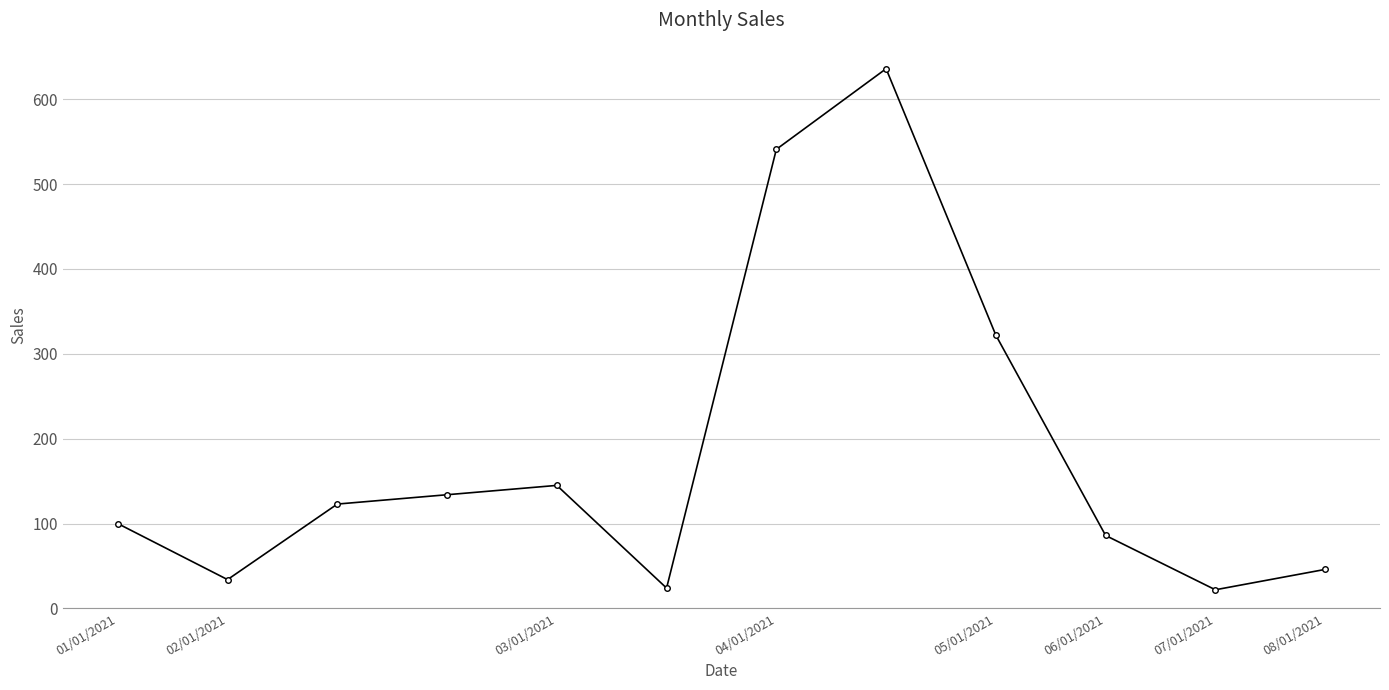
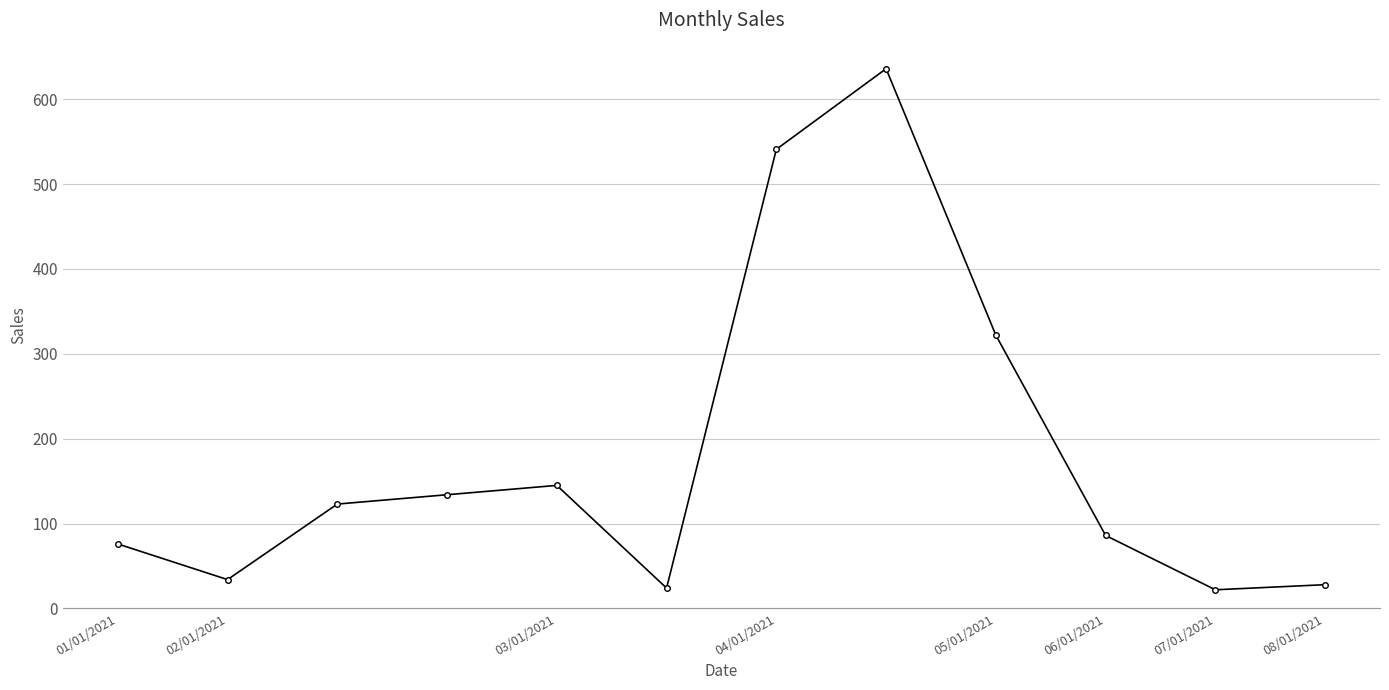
01/01/2021: 100 -> 80
08/01/2021: 50 -> 30
